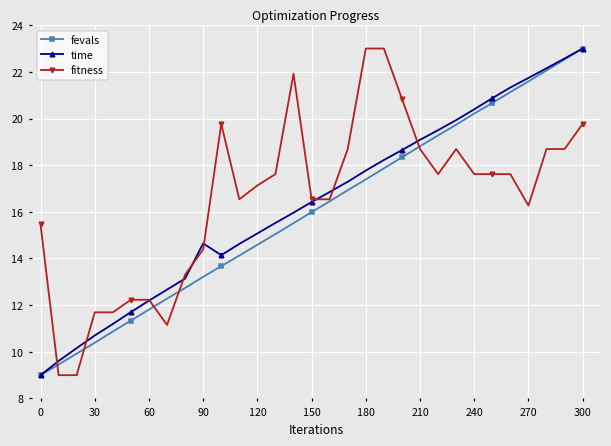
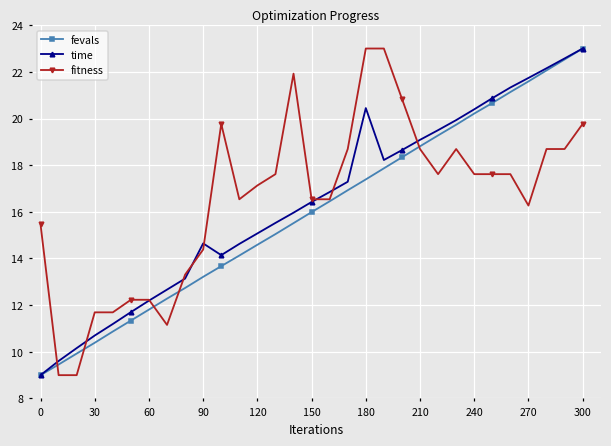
time, 180: 17.8 -> 20.4
